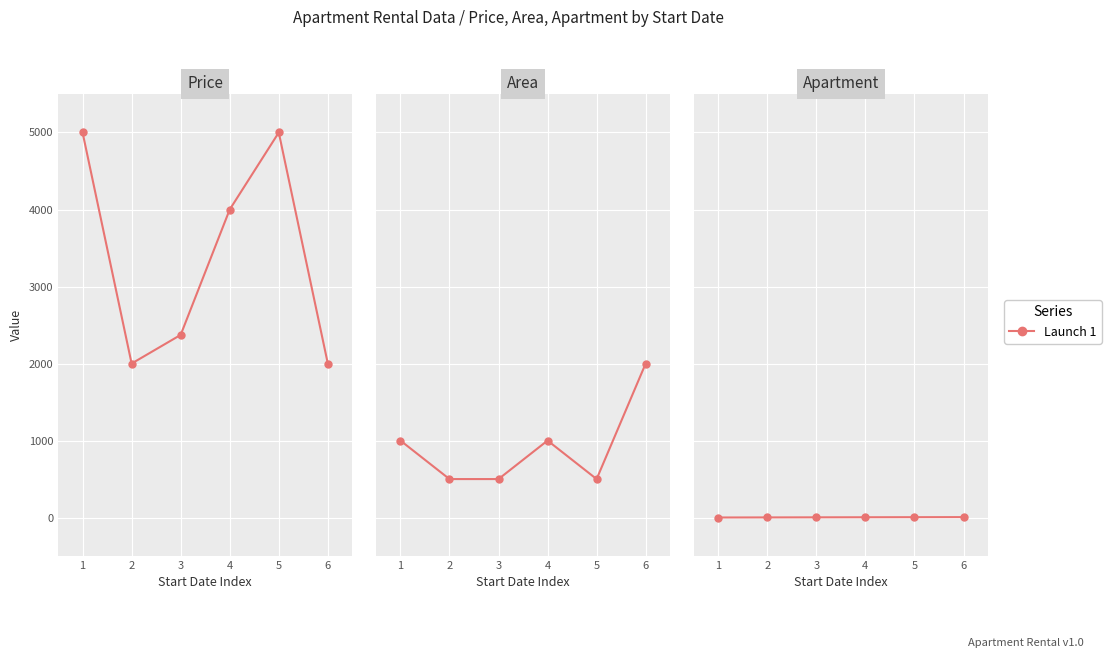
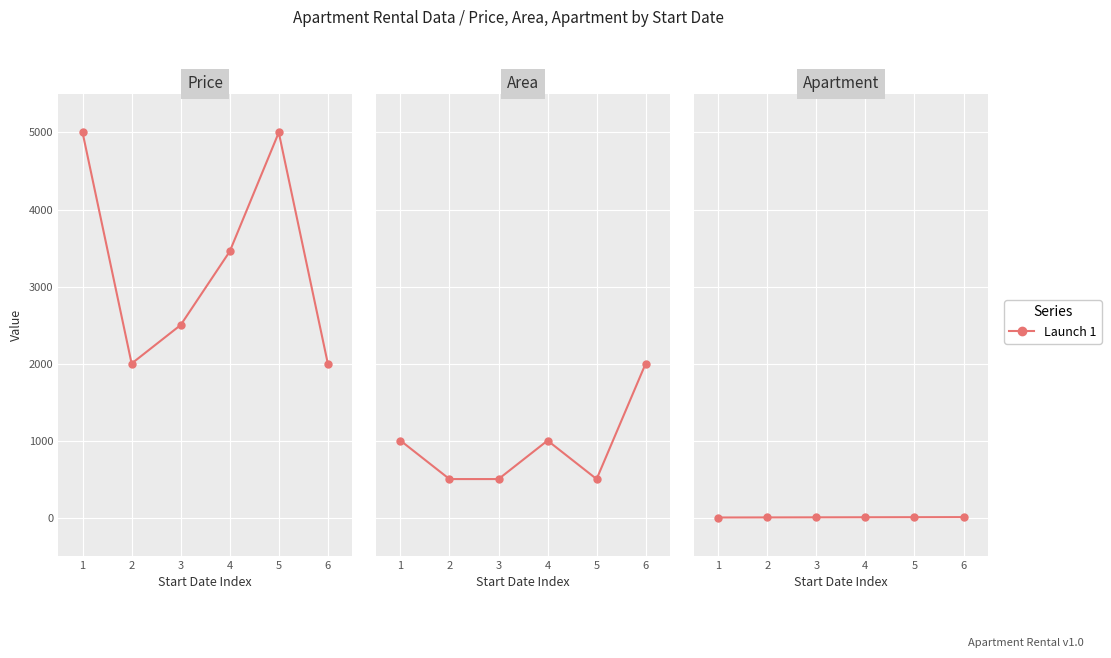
Price, 3: 2400 -> 2500
Price, 4: 4000 -> 3500
